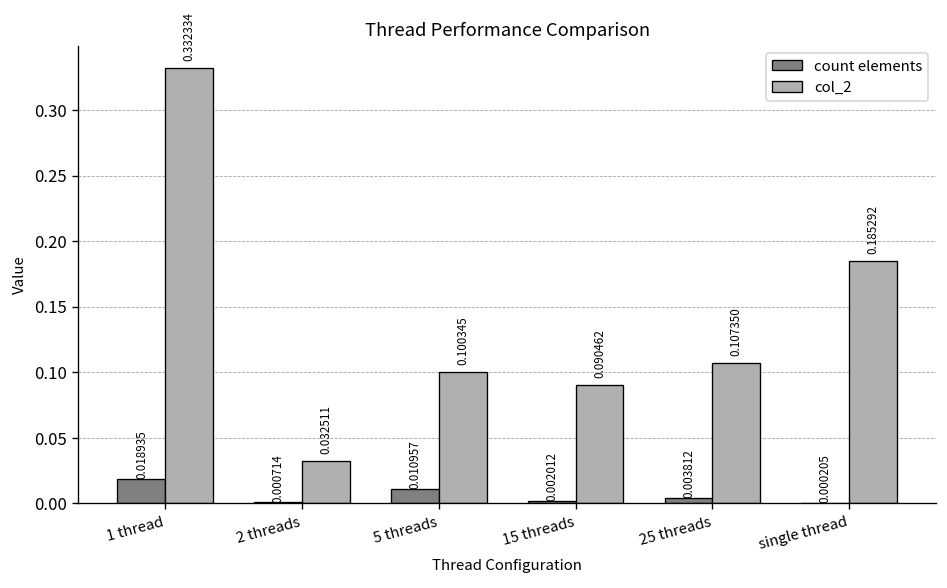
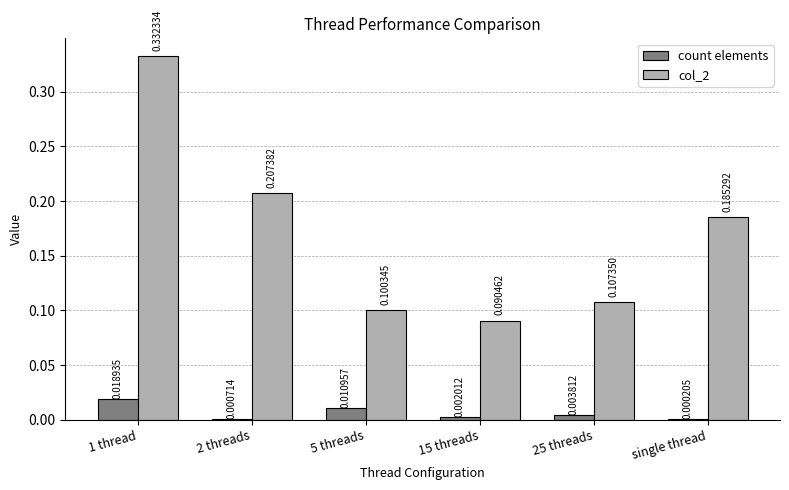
col_2, 2 threads: 0.032511 -> 0.207382
